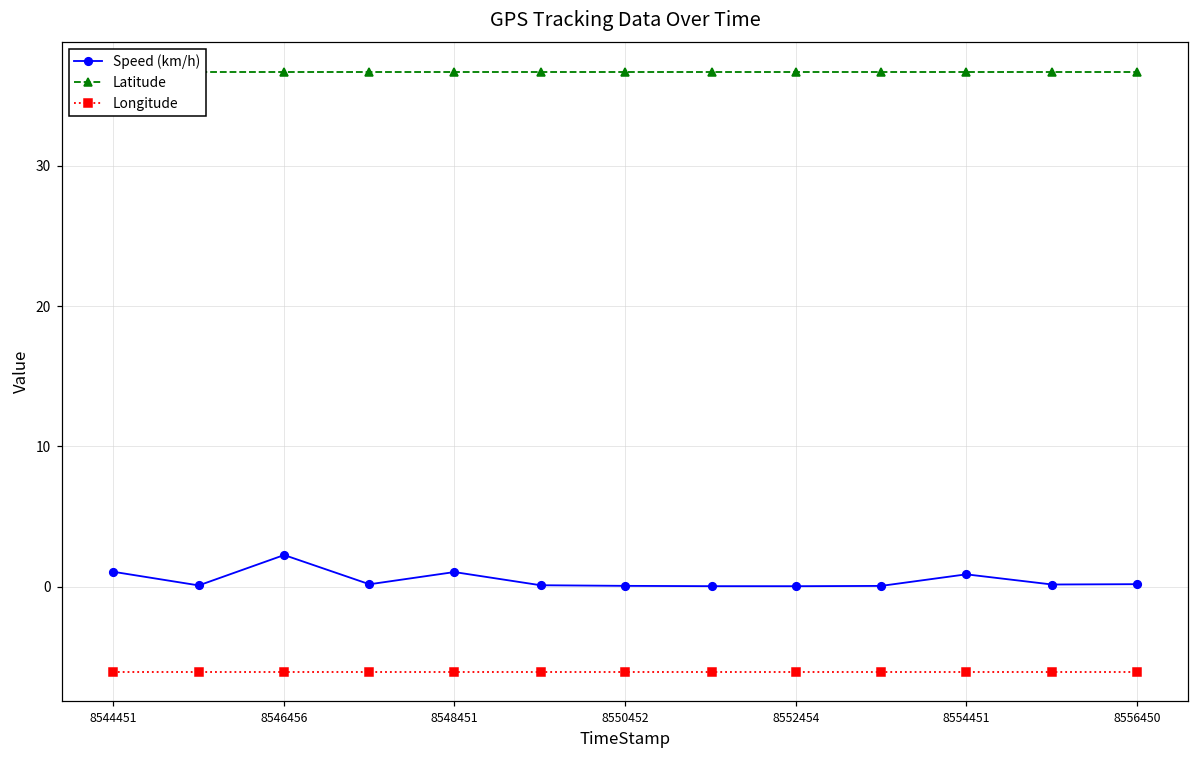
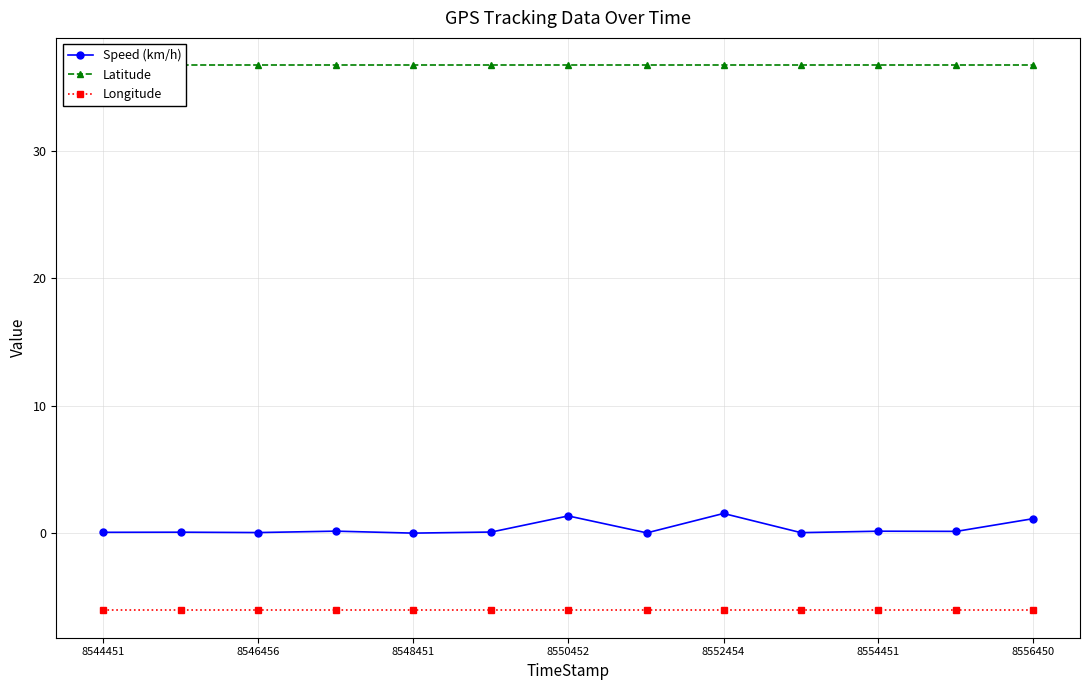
Speed (km/h), 8544451: 1.1 -> 0.1
Speed (km/h), 8546456: 2.3 -> 0.1
Speed (km/h), 8548451: 1.1 -> 0.0
Speed (km/h), 8550452: 0.1 -> 1.4
Speed (km/h), 8552454: 0.0 -> 1.6
Speed (km/h), 8554451: 0.9 -> 0.2
Speed (km/h), 8556450: 0.2 -> 1.2
